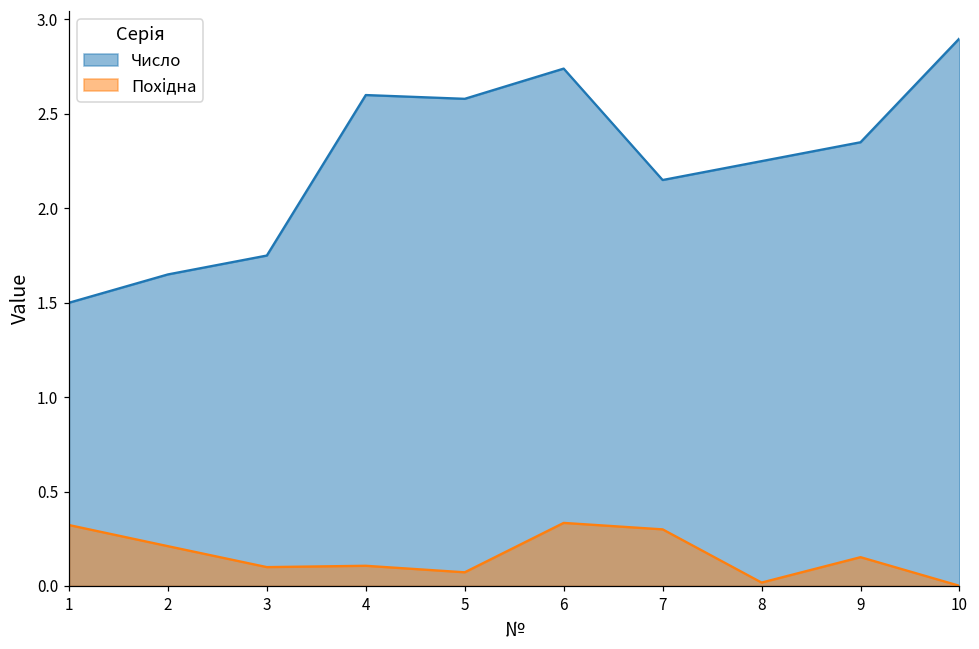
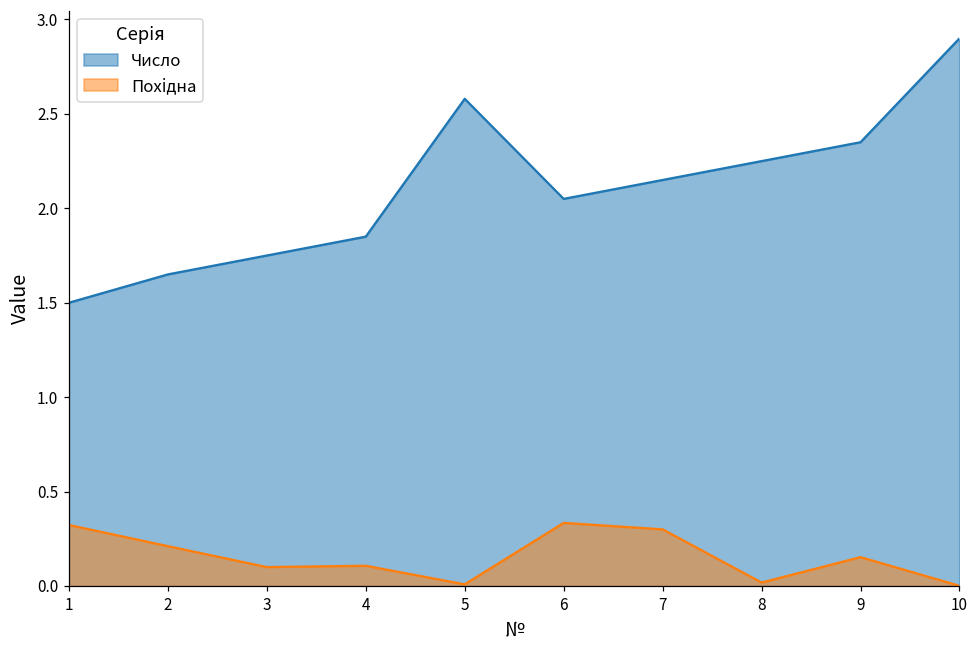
Число, 4: 2.60 -> 1.85
Похідна, 5: 0.07 -> 0.01
Число, 6: 2.74 -> 2.05
